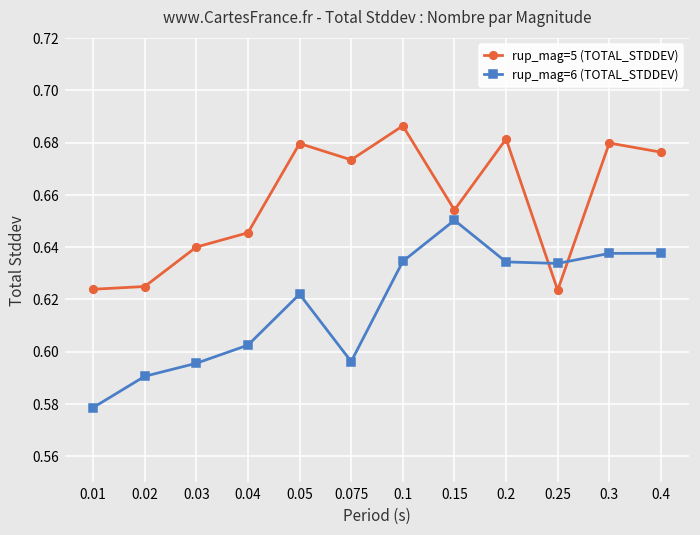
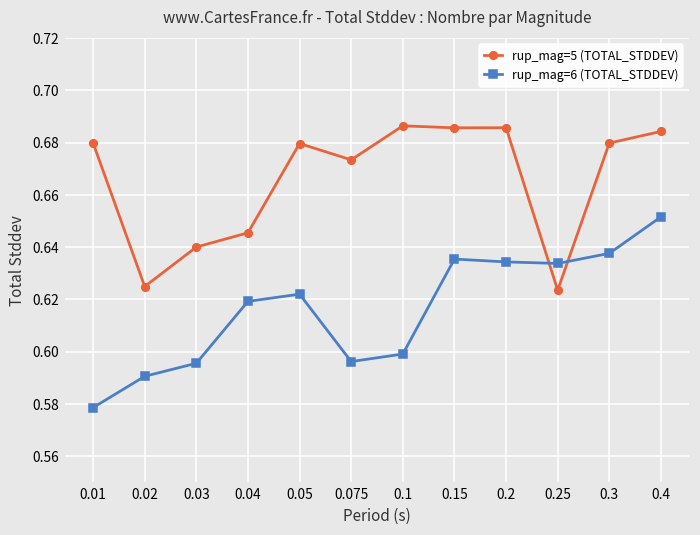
rup_mag=5 (TOTAL_STDDEV), 0.01: 0.624 -> 0.680
rup_mag=6 (TOTAL_STDDEV), 0.04: 0.602 -> 0.619
rup_mag=6 (TOTAL_STDDEV), 0.1: 0.635 -> 0.599
rup_mag=5 (TOTAL_STDDEV), 0.15: 0.654 -> 0.686
rup_mag=6 (TOTAL_STDDEV), 0.15: 0.650 -> 0.635
rup_mag=5 (TOTAL_STDDEV), 0.2: 0.681 -> 0.686
rup_mag=5 (TOTAL_STDDEV), 0.4: 0.676 -> 0.684
rup_mag=6 (TOTAL_STDDEV), 0.4: 0.638 -> 0.652
